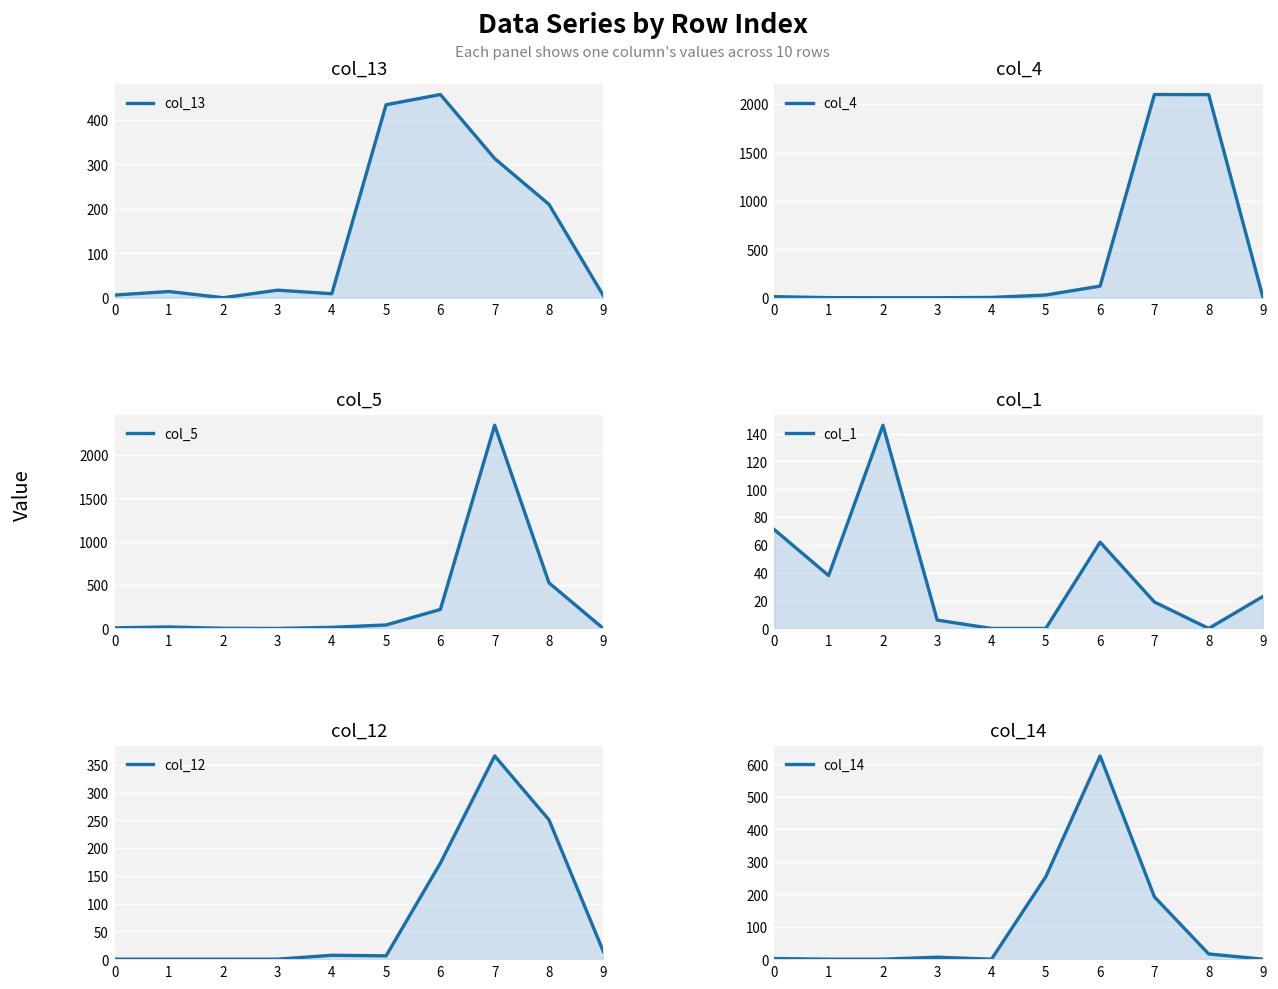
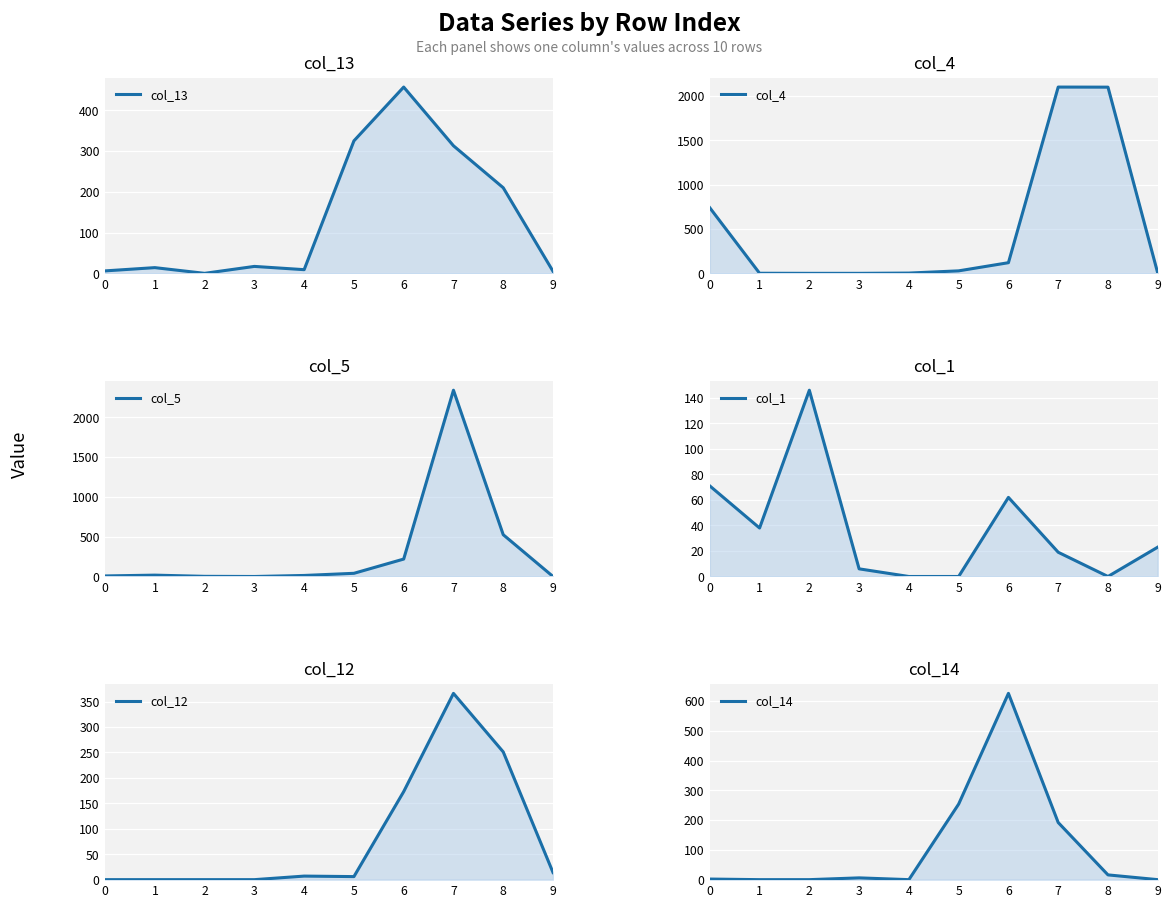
col_13, 5: 430 -> 330
col_4, 0: 0 -> 700
